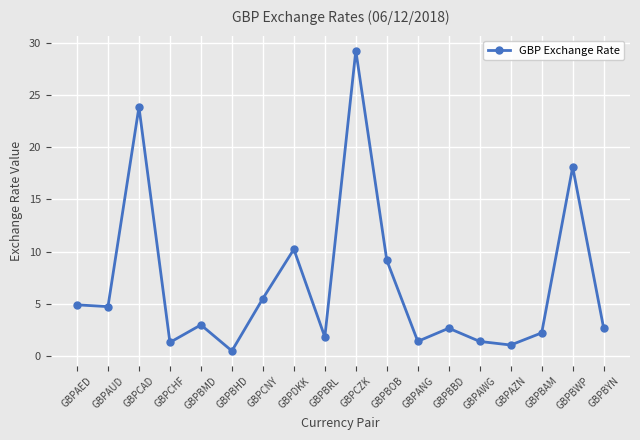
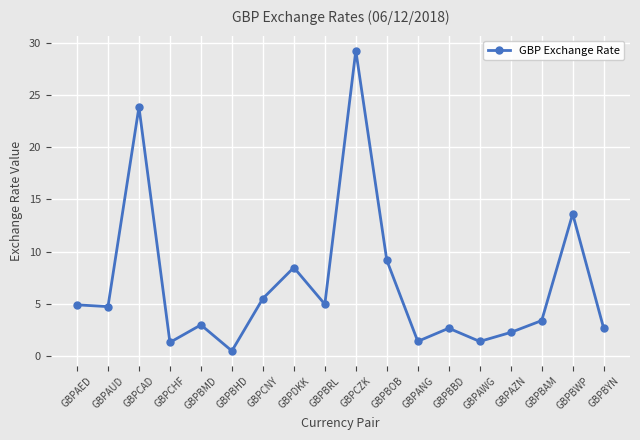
GBPDKK: 10.2 -> 8.5
GBPBRL: 1.8 -> 5.0
GBPAZN: 1.1 -> 2.3
GBPBAM: 2.2 -> 3.4
GBPBWP: 18.1 -> 13.6
